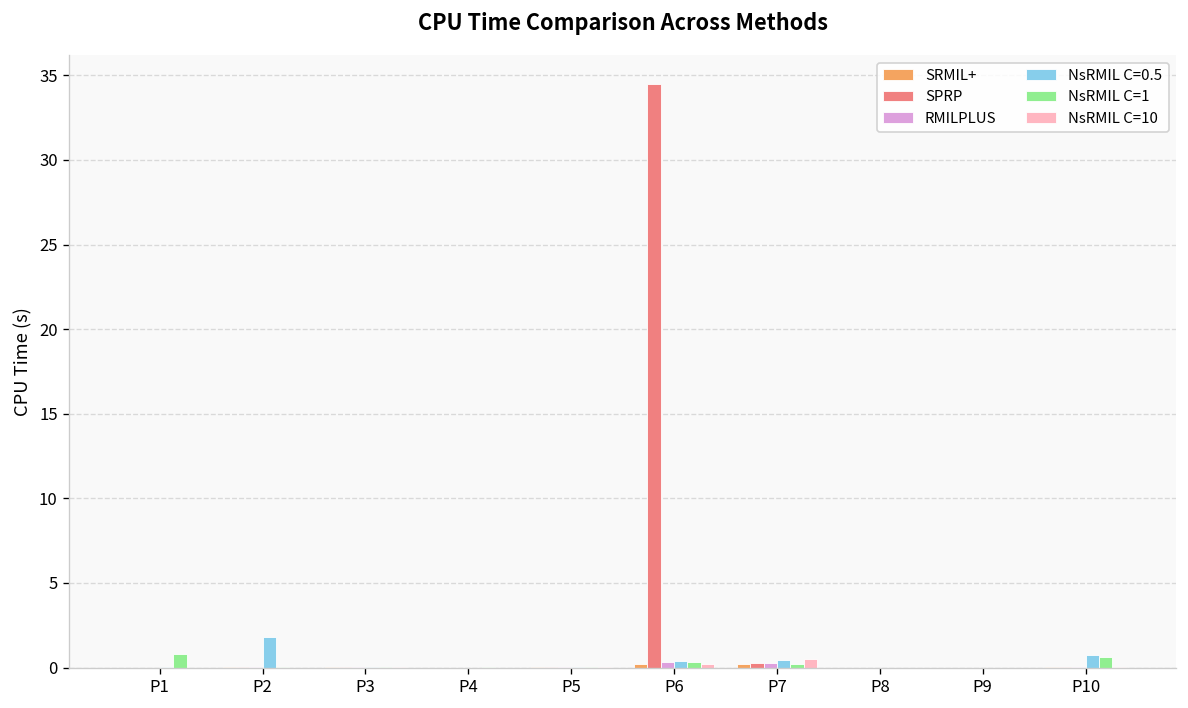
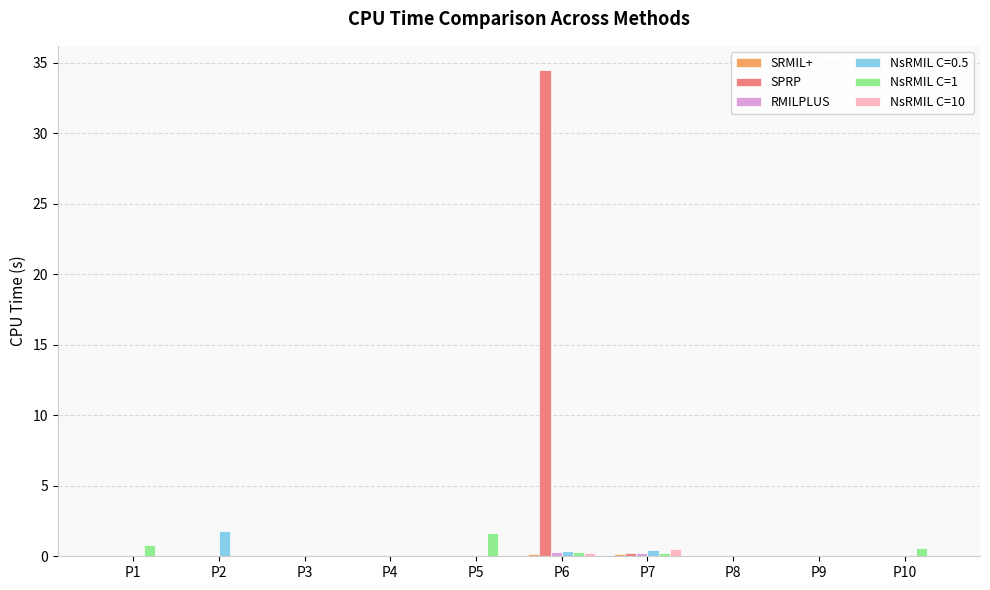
NsRMIL C=1, P5: 0.0 -> 1.7
NsRMIL C=0.5, P10: 0.7 -> 0.0
